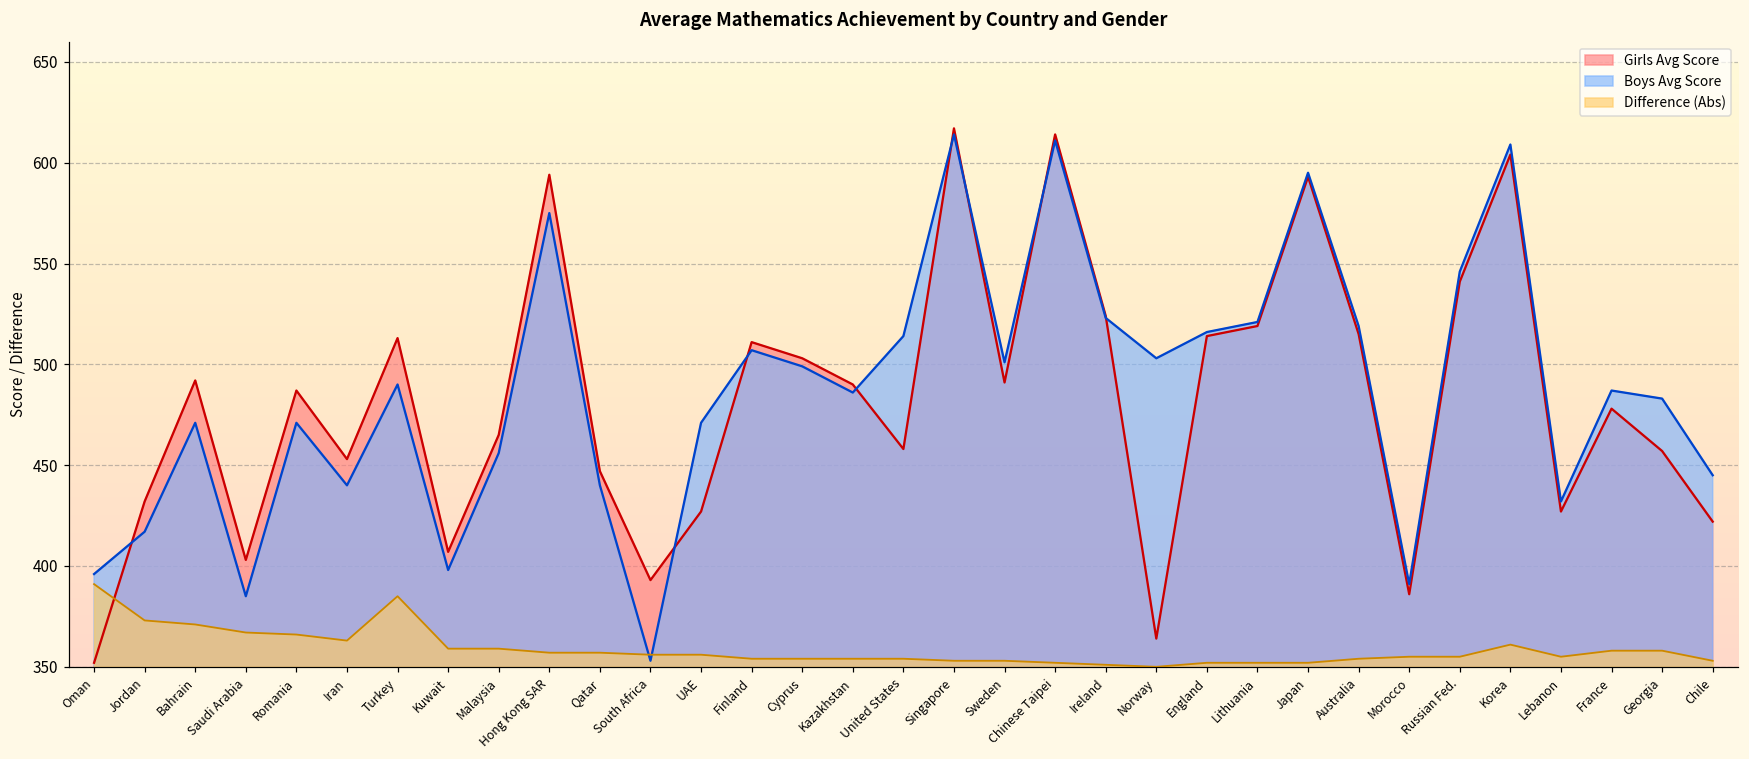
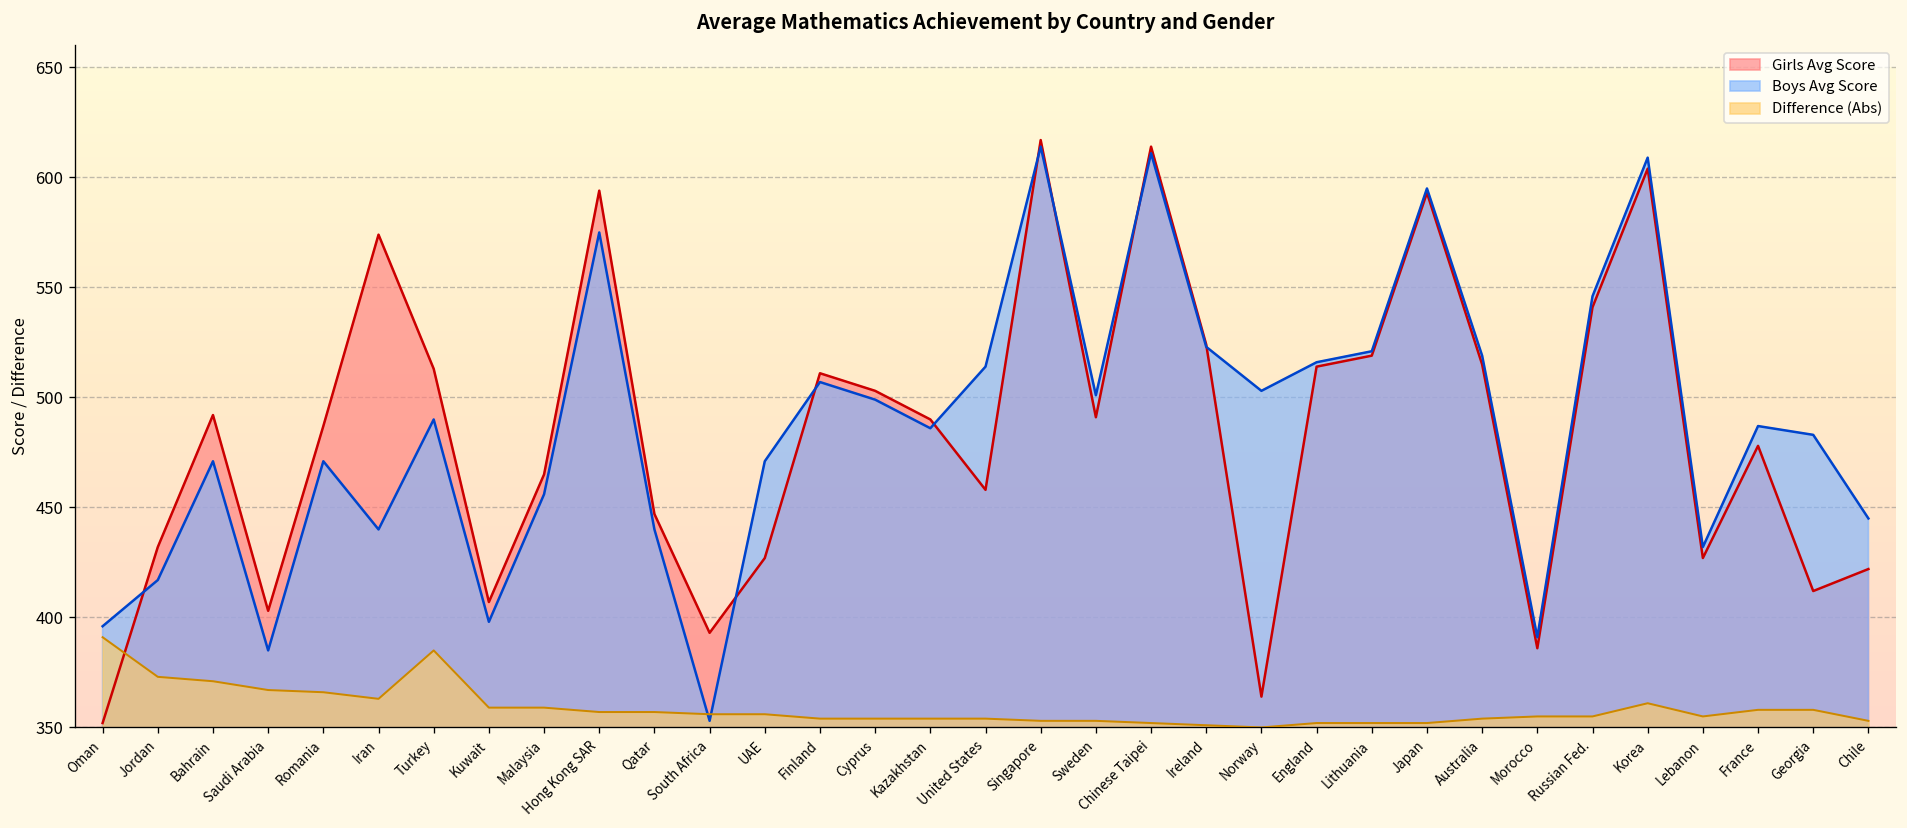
Girls Avg Score, Iran: 453 -> 574
Girls Avg Score, Georgia: 457 -> 412
